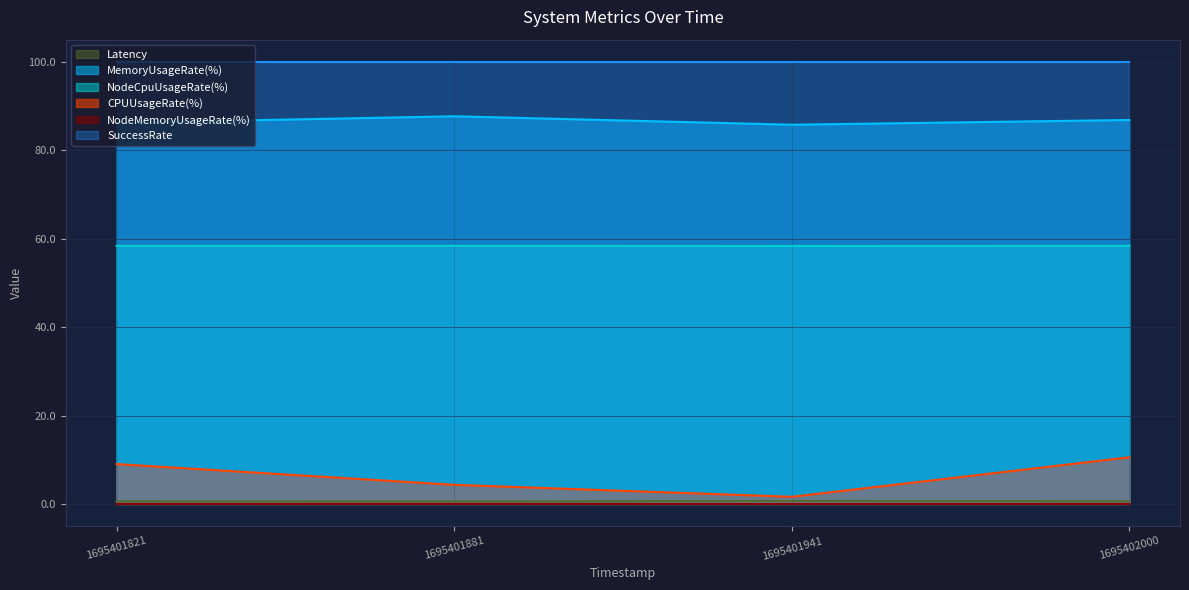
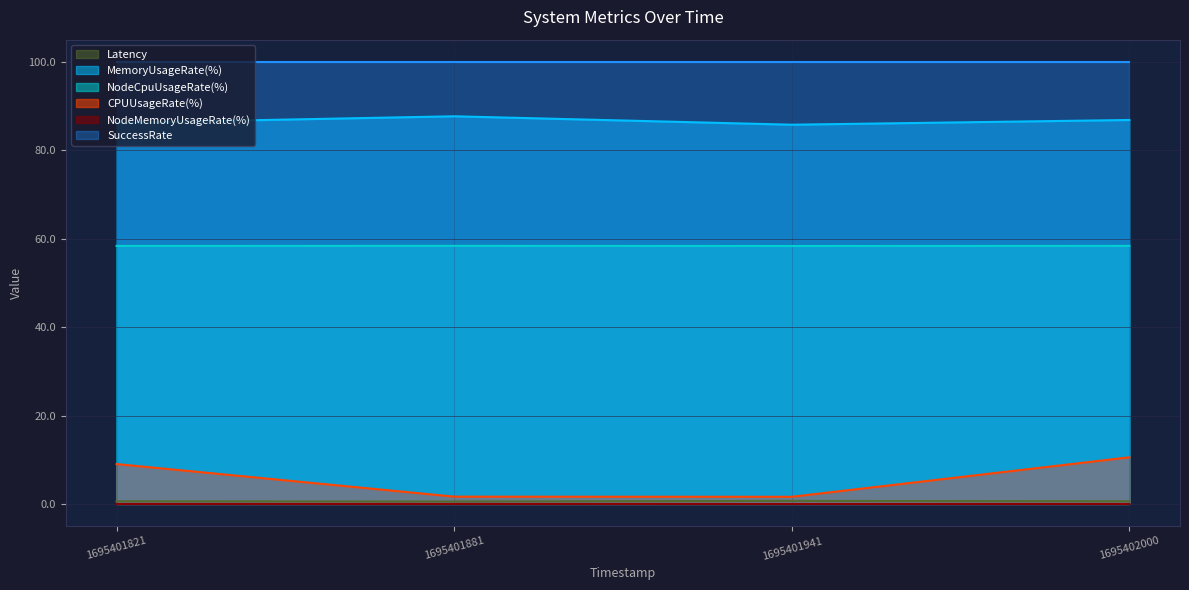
CPUUsageRate(%), 1695401881: 4 -> 2
